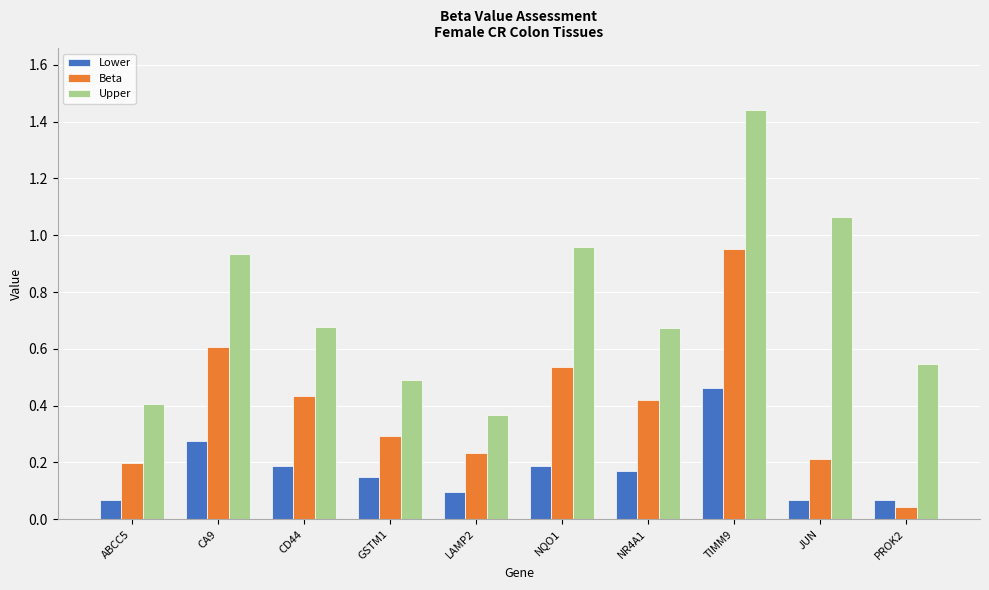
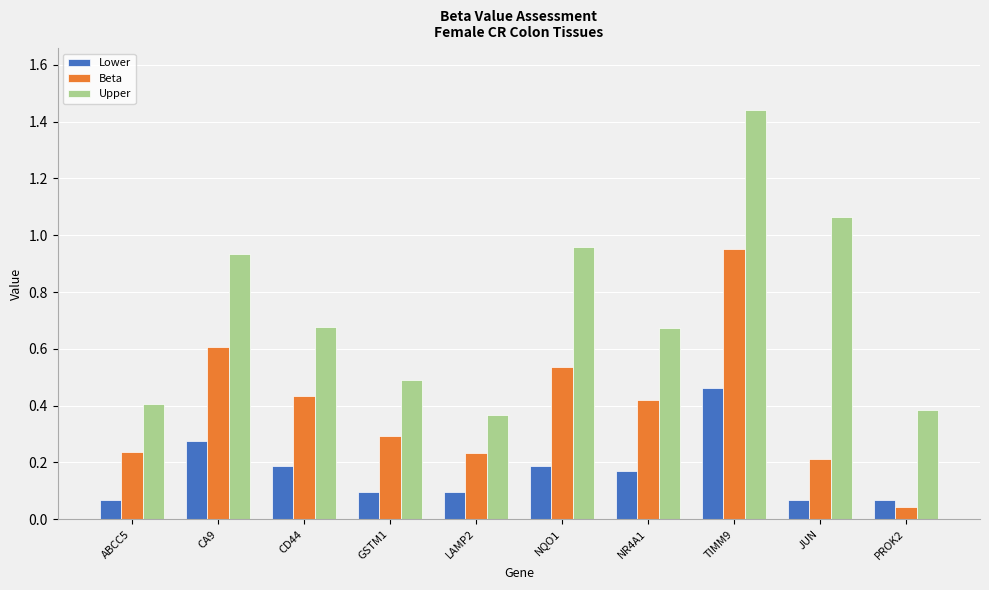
Beta, ABCC5: 0.20 -> 0.24
Lower, GSTM1: 0.15 -> 0.10
Upper, PROK2: 0.55 -> 0.38
